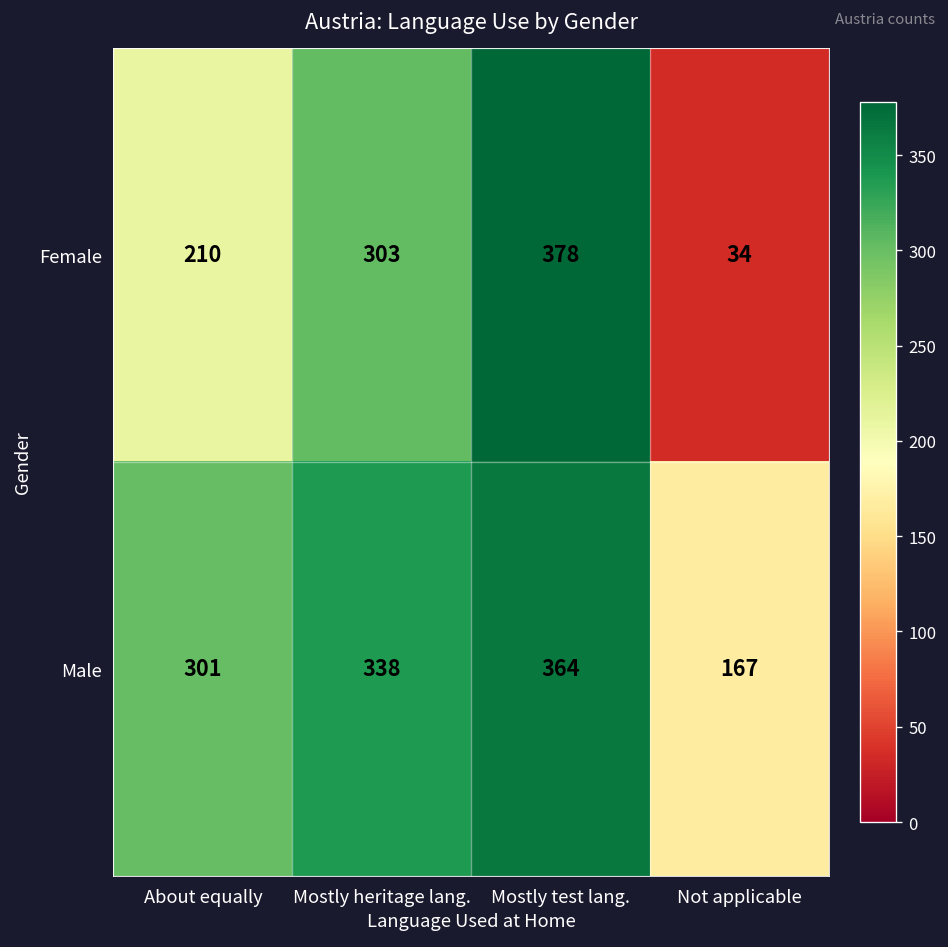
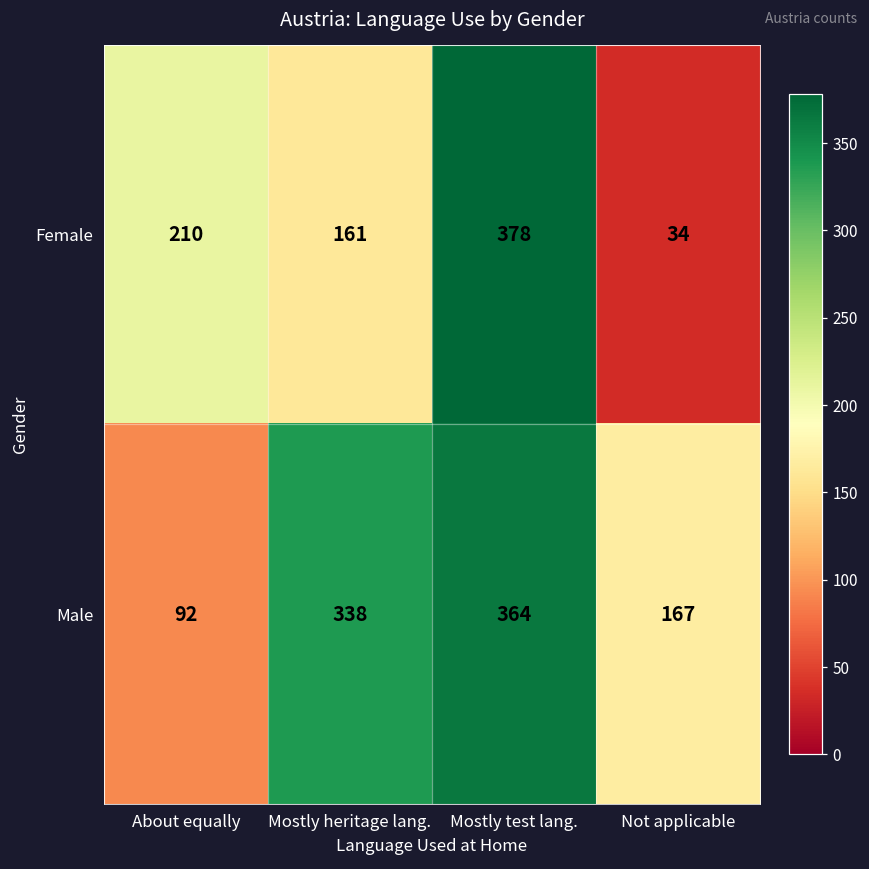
Female, Mostly heritage lang.: 303 -> 161
Male, About equally: 301 -> 92
